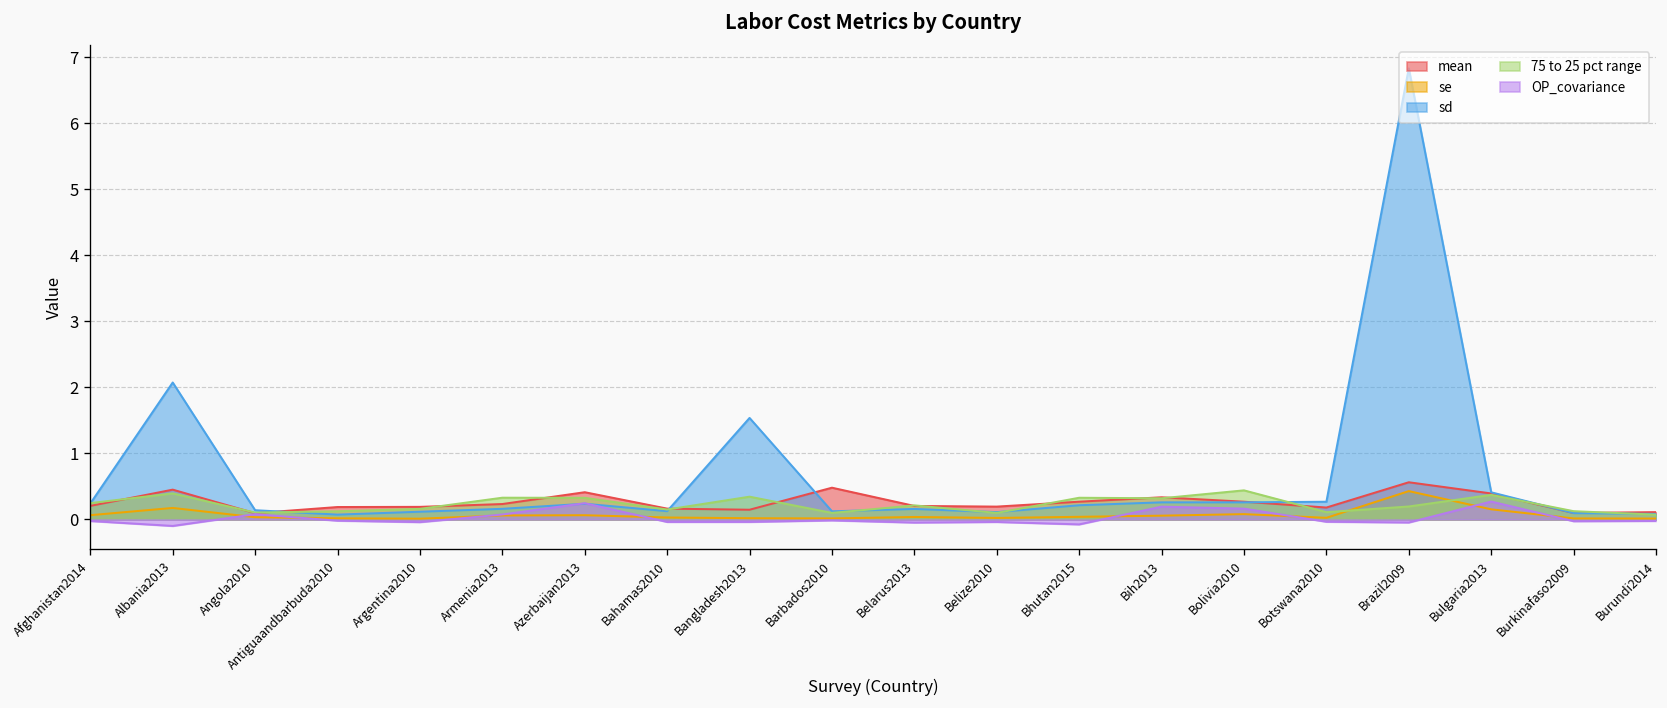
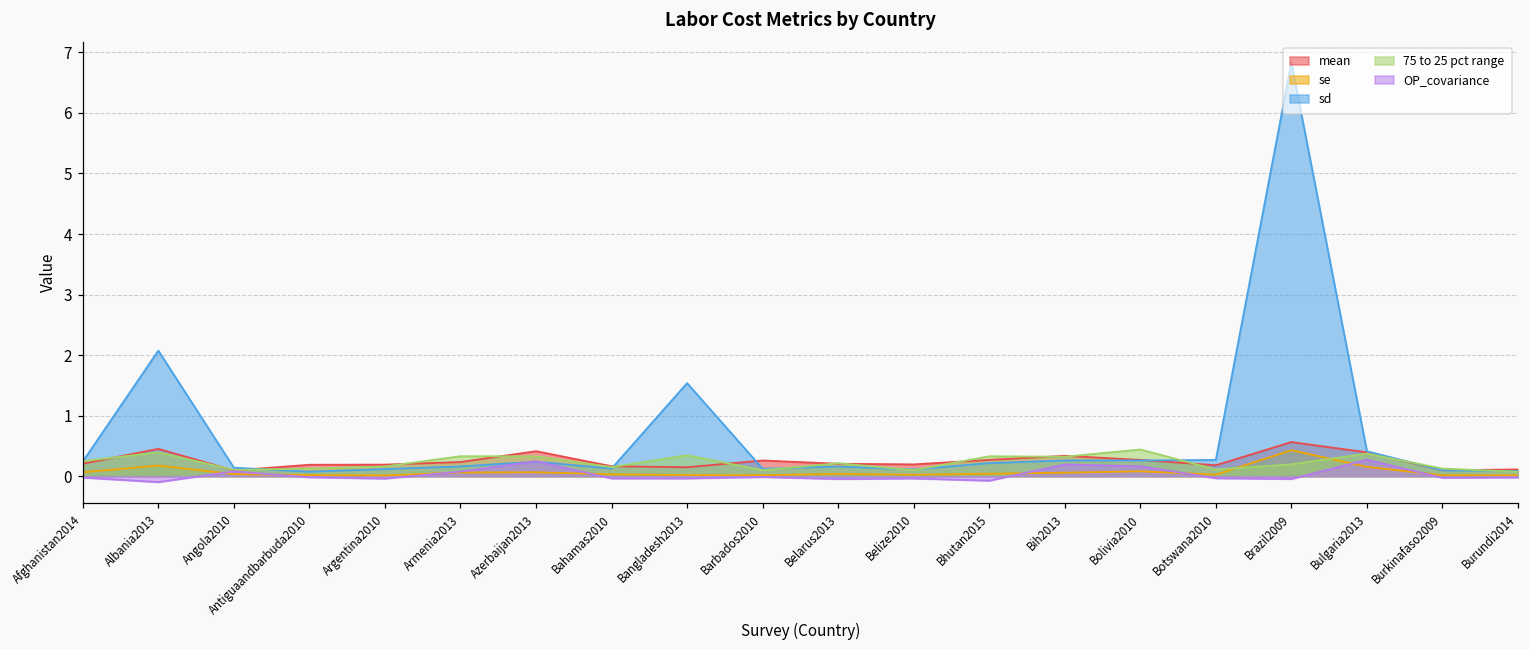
mean, Barbados2010: 0.5 -> 0.3
